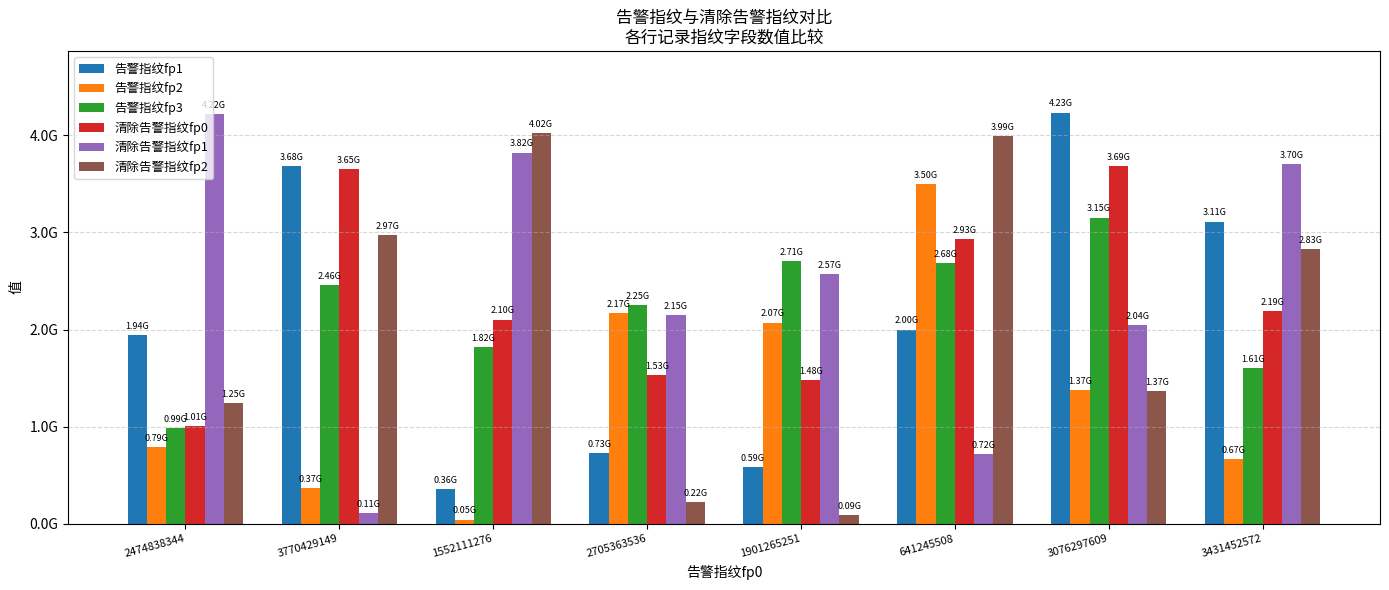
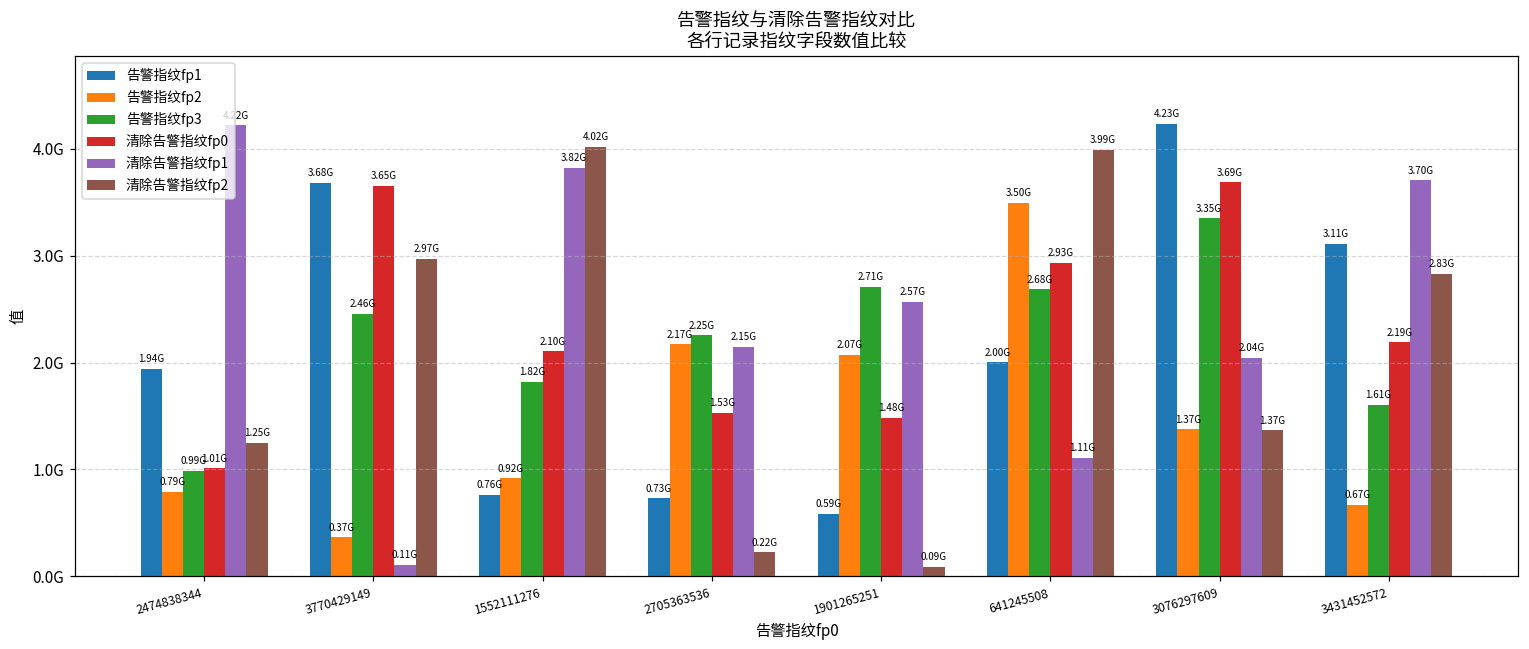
告警指纹fp1, 1552111276: 0.36G -> 0.76G
告警指纹fp2, 1552111276: 0.05G -> 0.92G
清除告警指纹fp1, 641245508: 0.72G -> 1.11G
告警指纹fp3, 3076297609: 3.15G -> 3.35G
